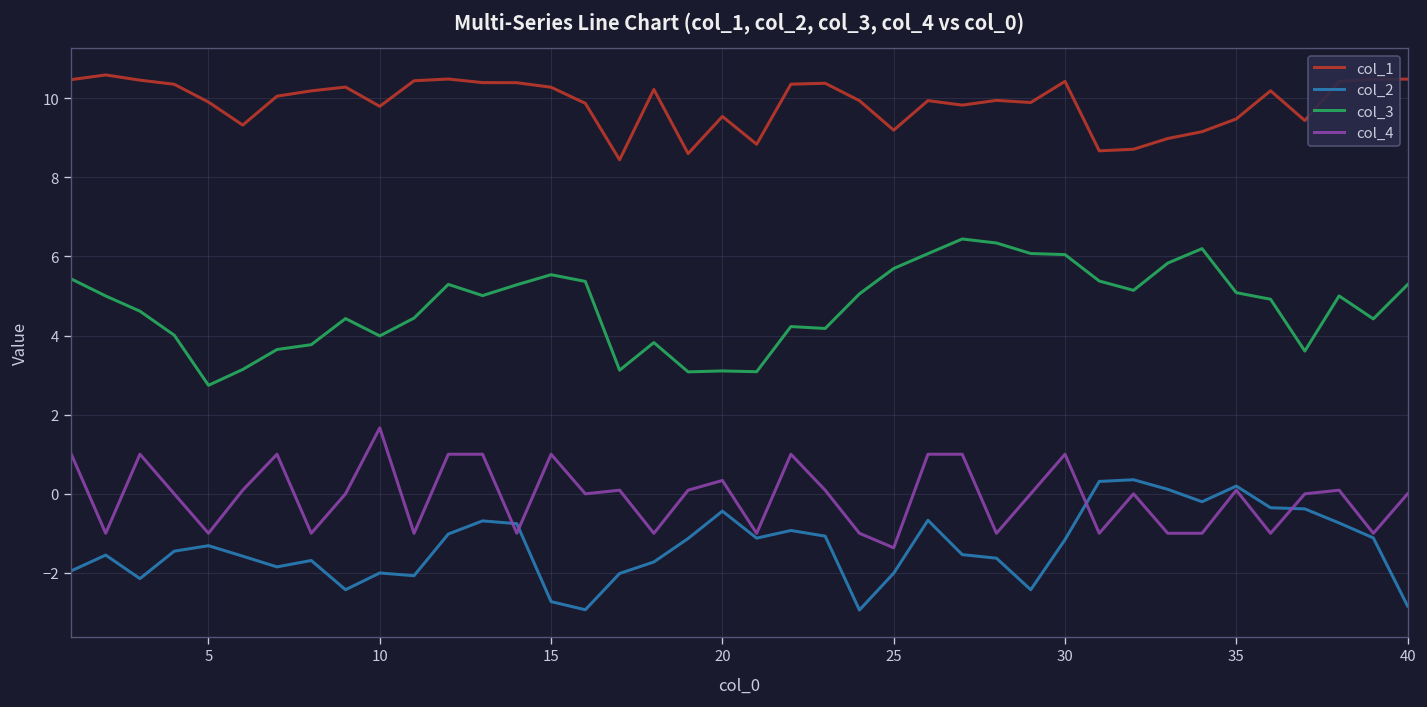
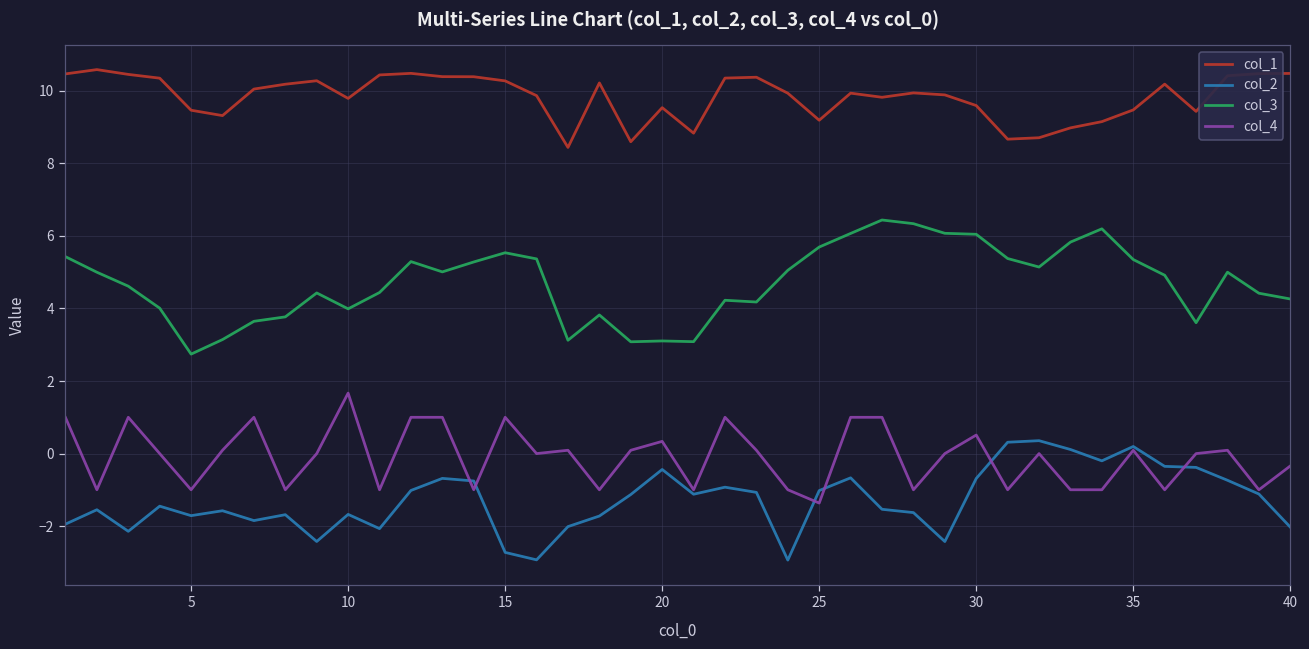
col_1, 5: 9.9 -> 9.5
col_2, 5: -1.3 -> -1.7
col_2, 10: -2.0 -> -1.7
col_2, 25: -2.0 -> -1.0
col_1, 30: 10.4 -> 9.6
col_2, 30: -1.2 -> -0.7
col_4, 30: 1.0 -> 0.5
col_3, 35: 5.1 -> 5.3
col_2, 40: -2.8 -> -2.0
col_3, 40: 5.3 -> 4.3
col_4, 40: 0.0 -> -0.3
